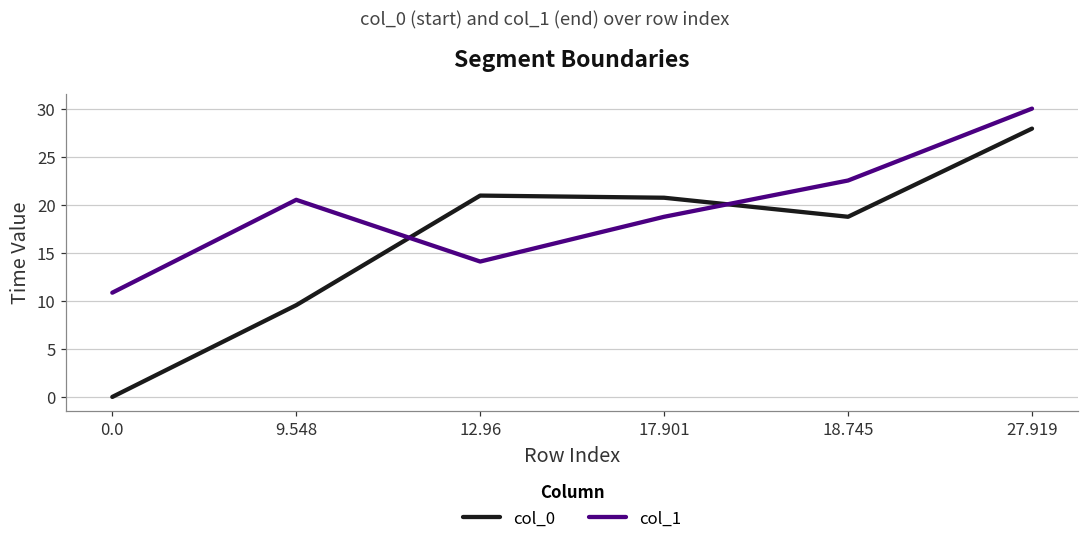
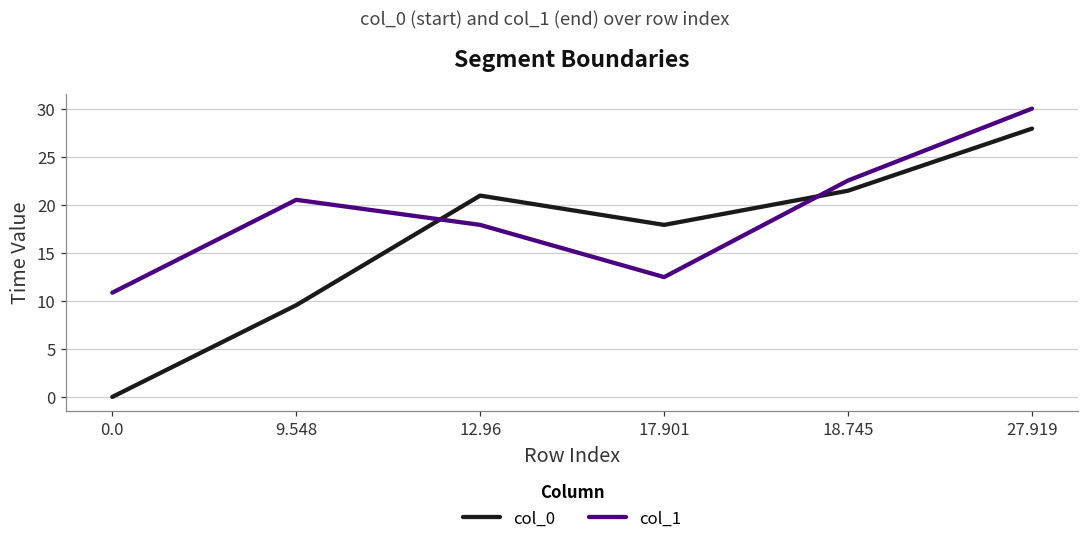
col_1, 12.96: 14 -> 18
col_0, 17.901: 21 -> 18
col_1, 17.901: 19 -> 12
col_0, 18.745: 19 -> 21
